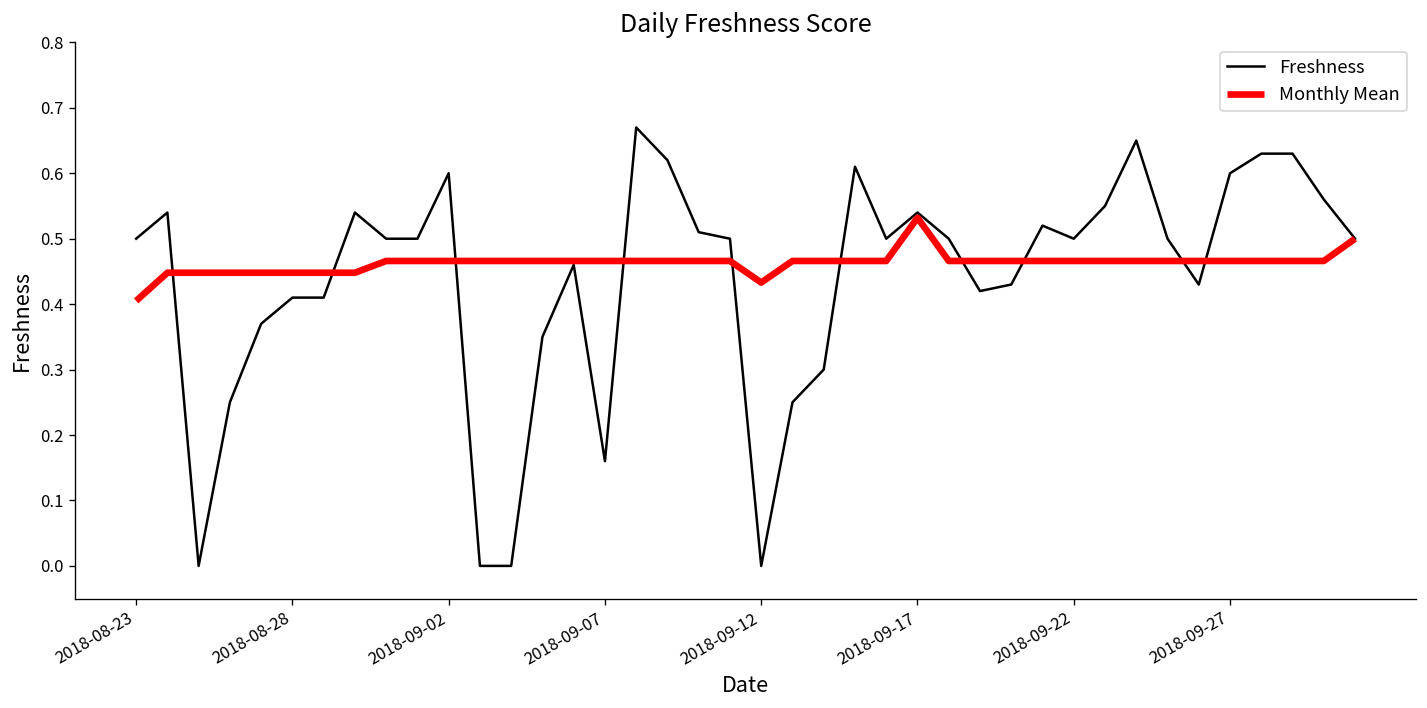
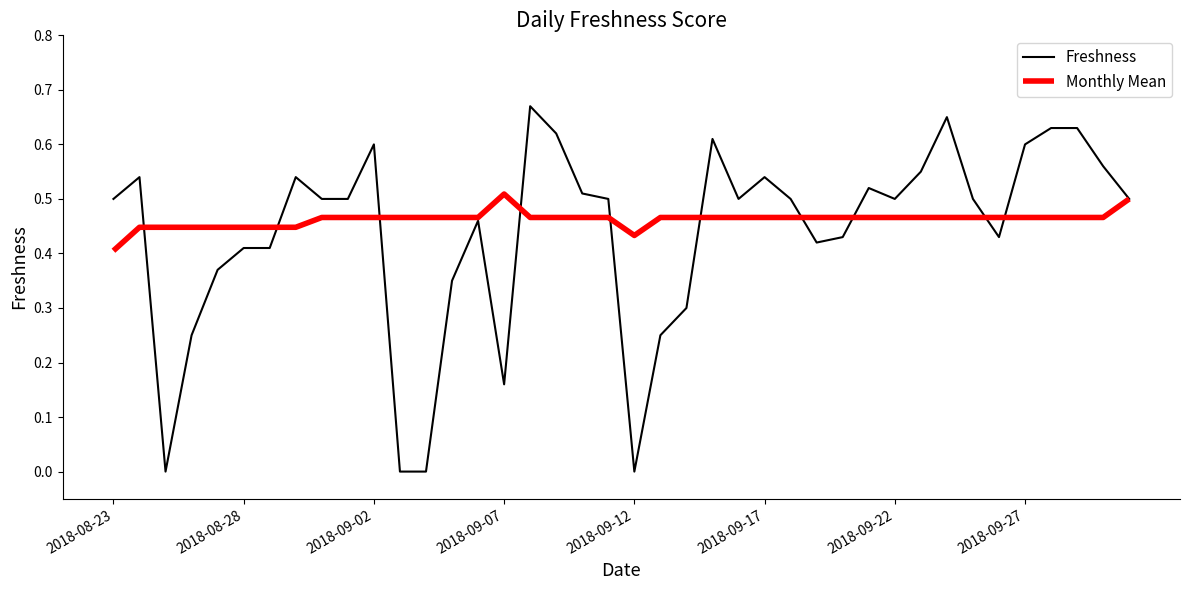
Monthly Mean, 2018-09-07: 0.47 -> 0.51
Monthly Mean, 2018-09-17: 0.53 -> 0.47
